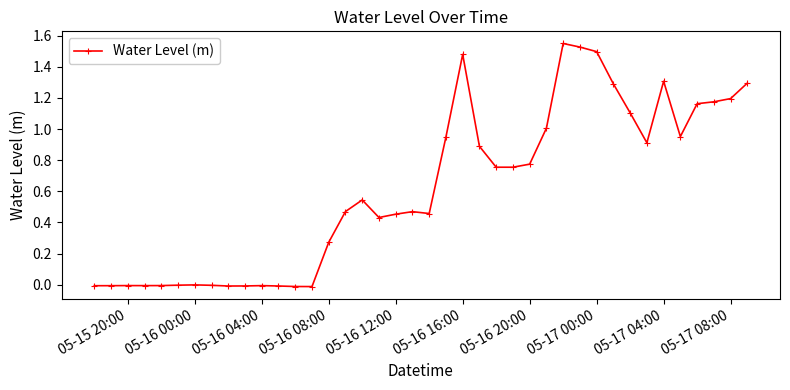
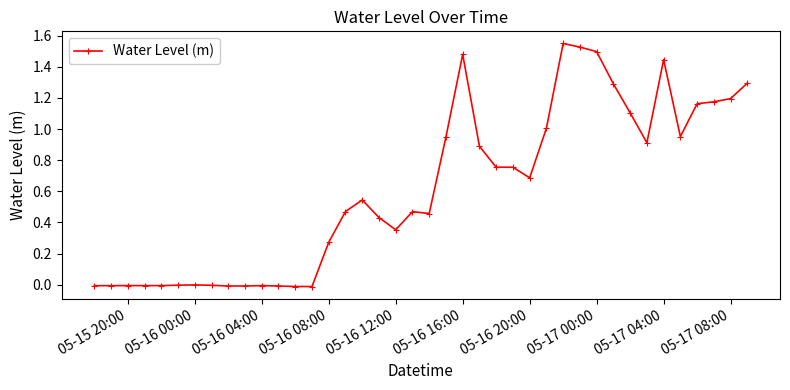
05-16 12:00: 0.45 -> 0.35
05-16 20:00: 0.77 -> 0.69
05-17 04:00: 1.31 -> 1.45
